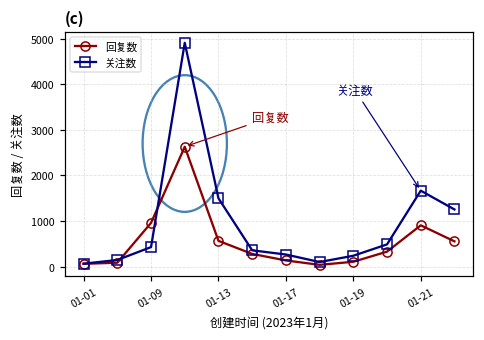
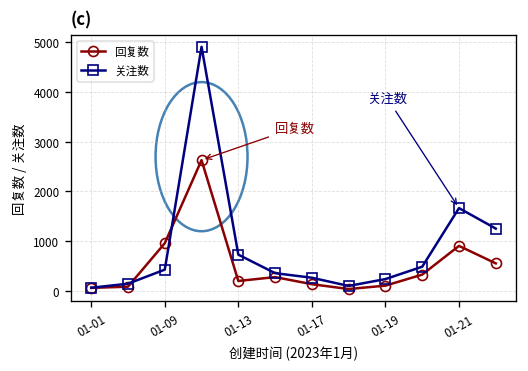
回复数, 01-13: 600 -> 200
关注数, 01-13: 1500 -> 700
